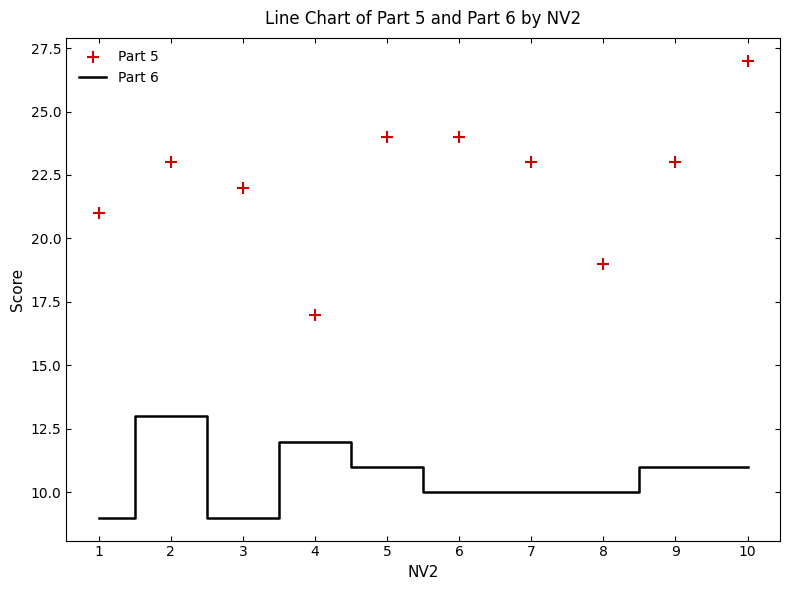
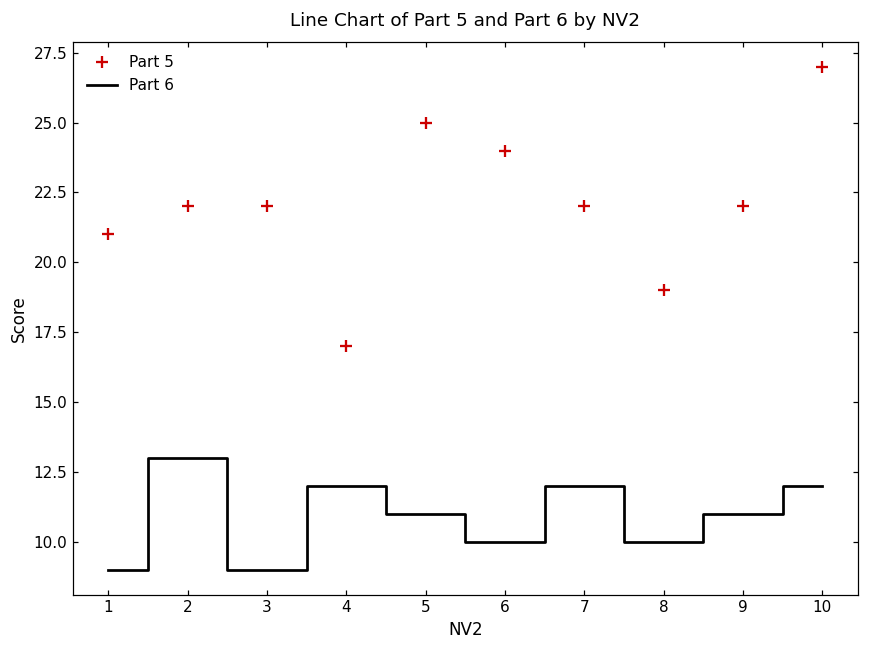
Part 5, 2: 23 -> 22
Part 5, 5: 24 -> 25
Part 5, 7: 23 -> 22
Part 6, 7: 10 -> 12
Part 5, 9: 23 -> 22
Part 6, 10: 11 -> 12
